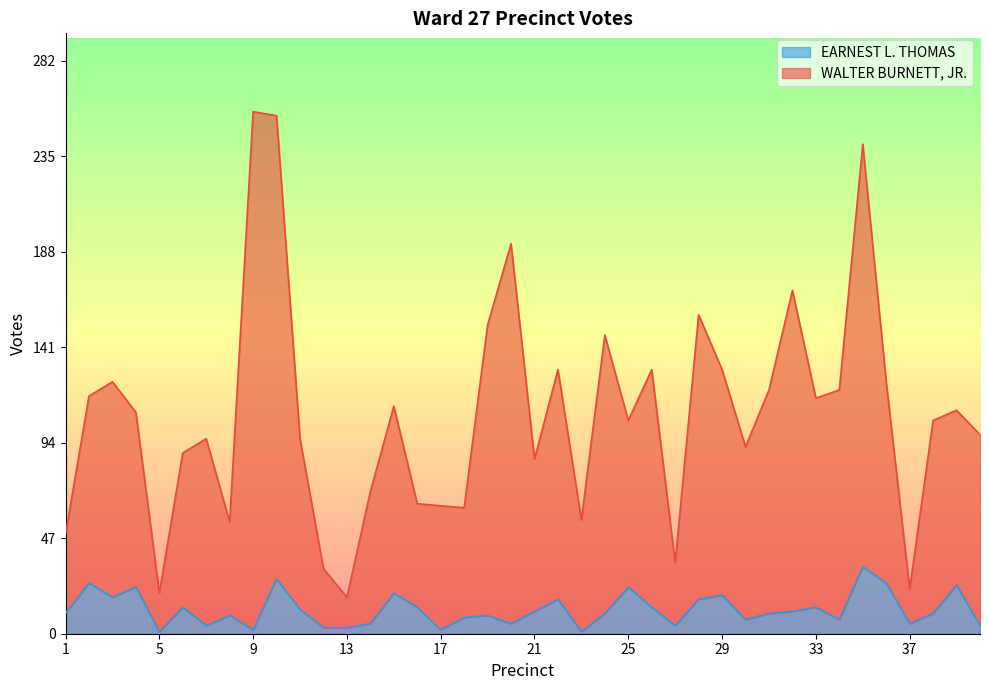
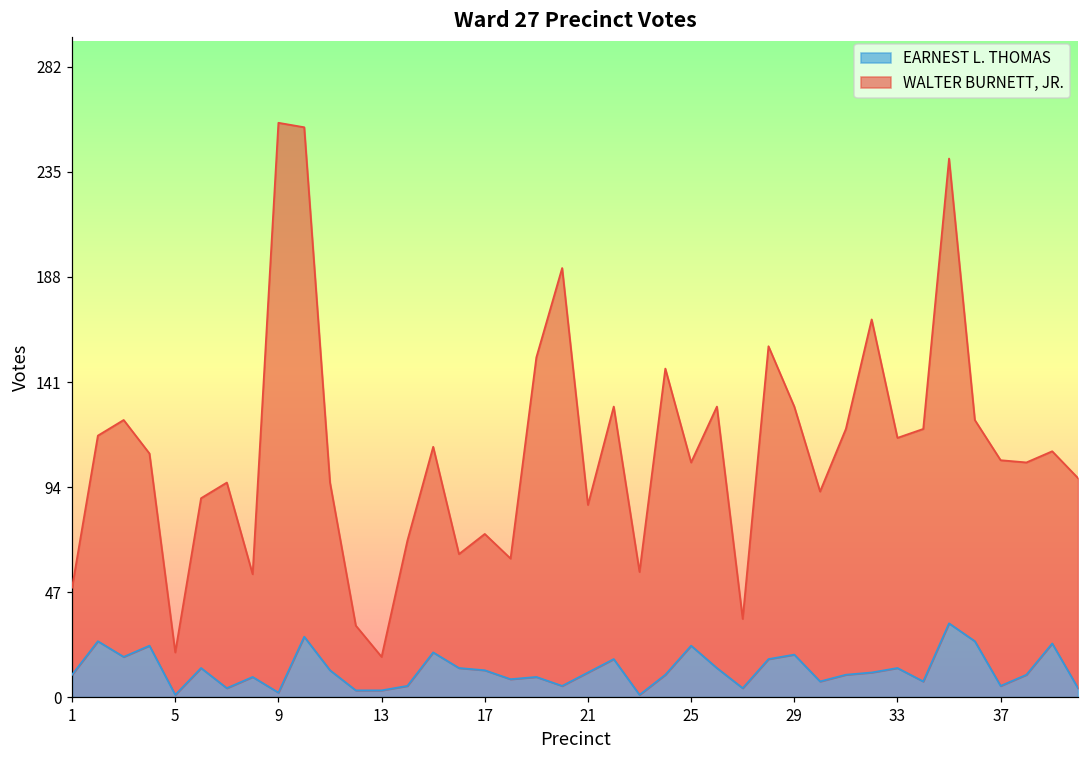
EARNEST L. THOMAS, 17: 2 -> 12
WALTER BURNETT, JR., 37: 17 -> 101
